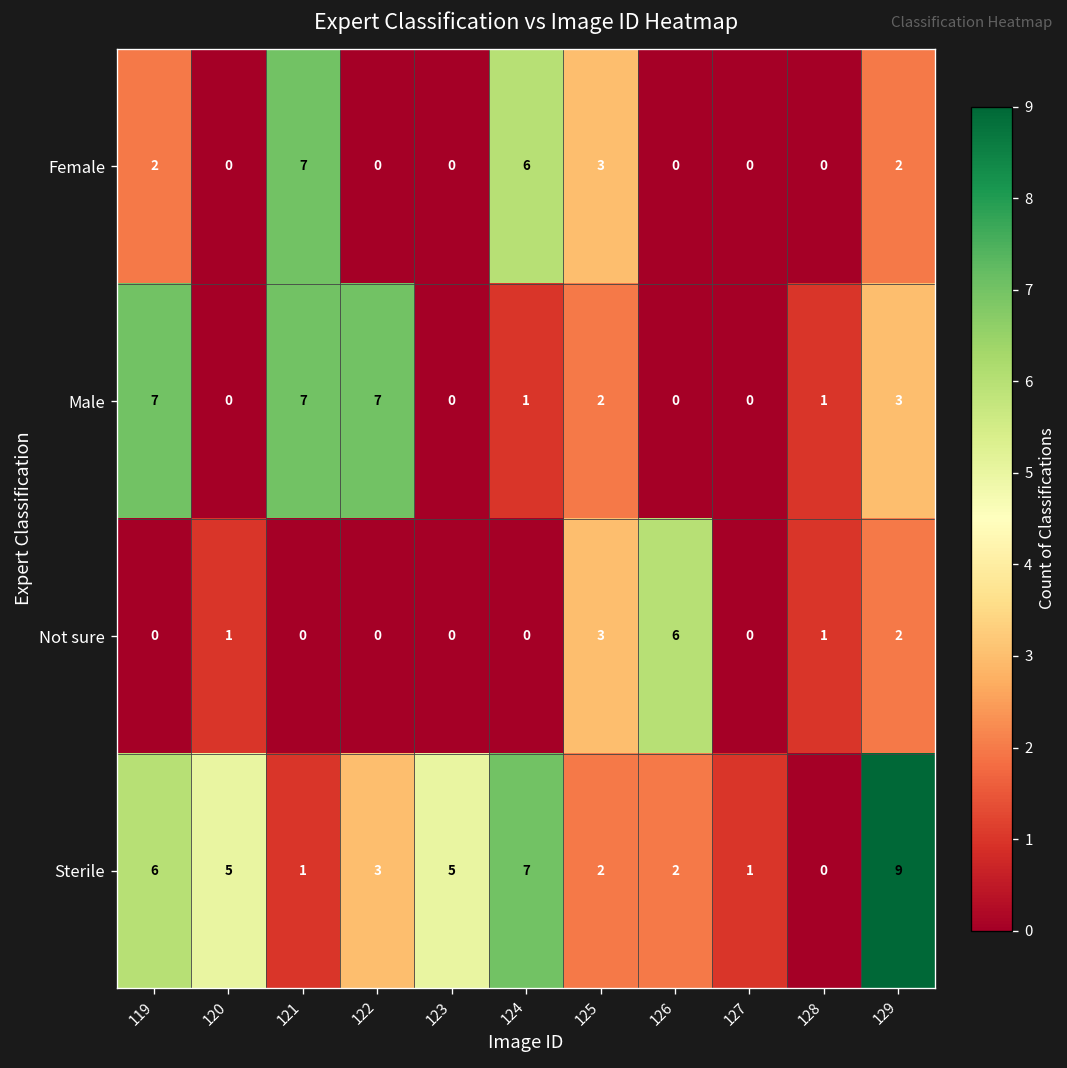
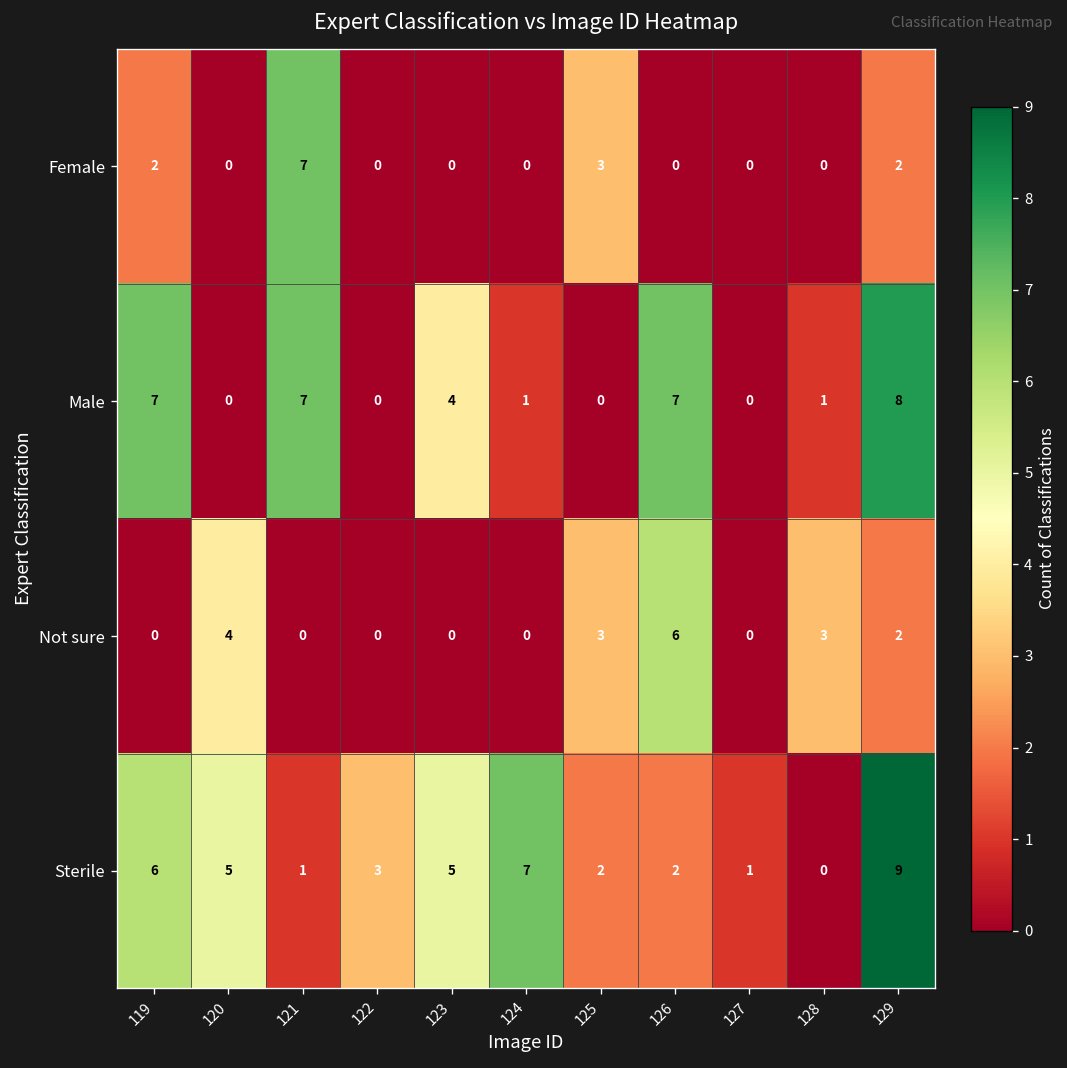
Female, 124: 6 -> 0
Male, 122: 7 -> 0
Male, 123: 0 -> 4
Male, 125: 2 -> 0
Male, 126: 0 -> 7
Male, 129: 3 -> 8
Not sure, 120: 1 -> 4
Not sure, 128: 1 -> 3
